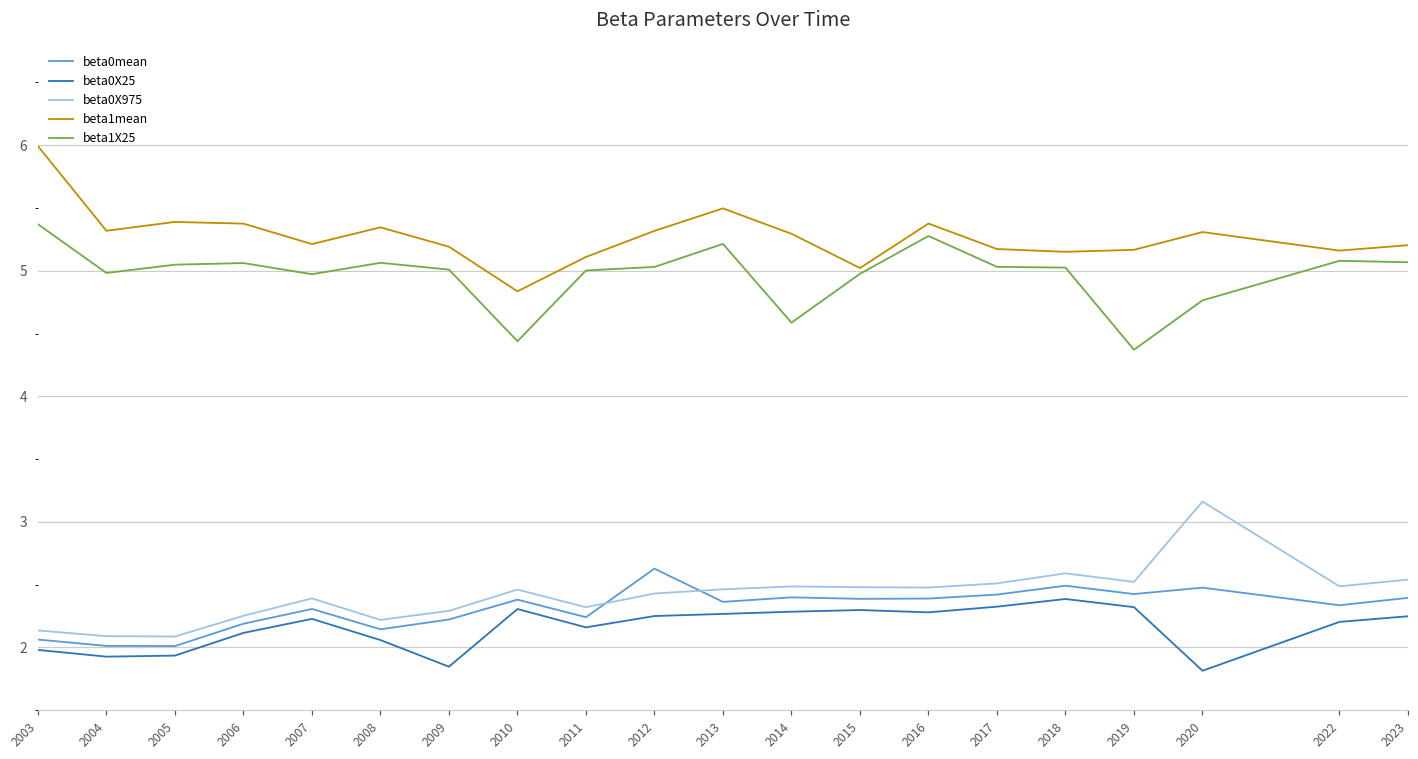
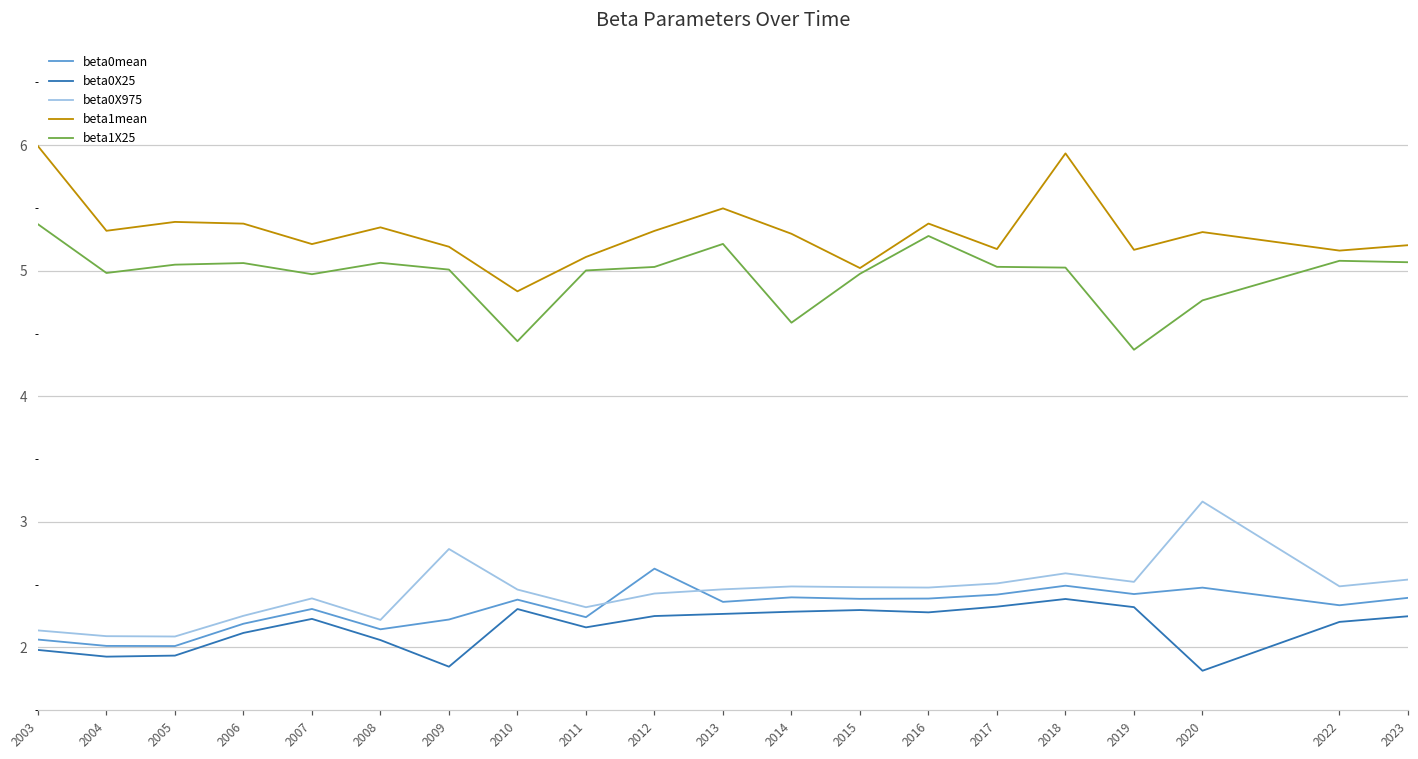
beta0X975, 2009: 2.29 -> 2.78
beta1mean, 2018: 5.15 -> 5.93
